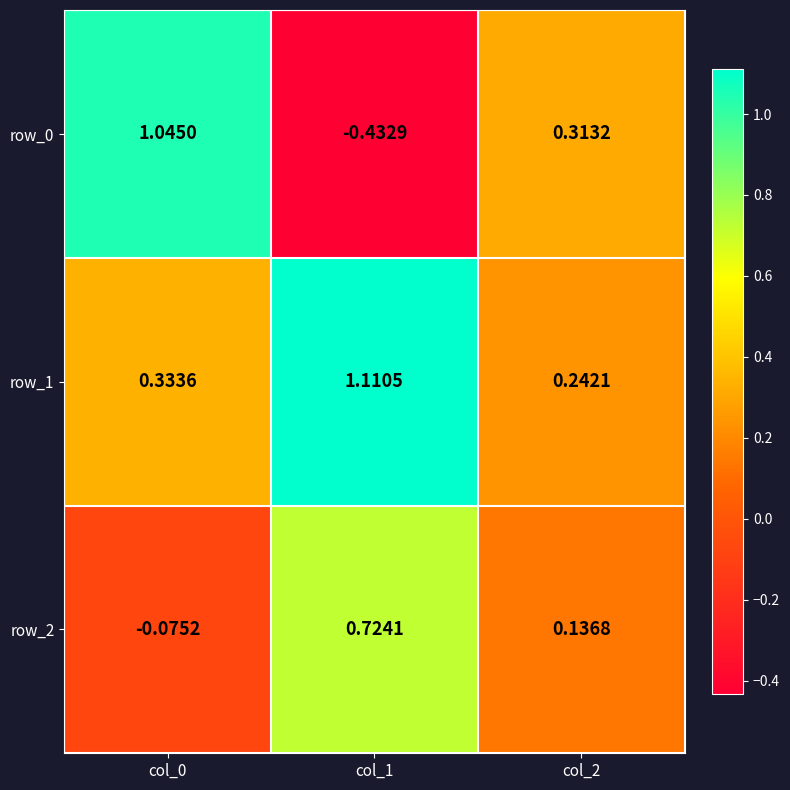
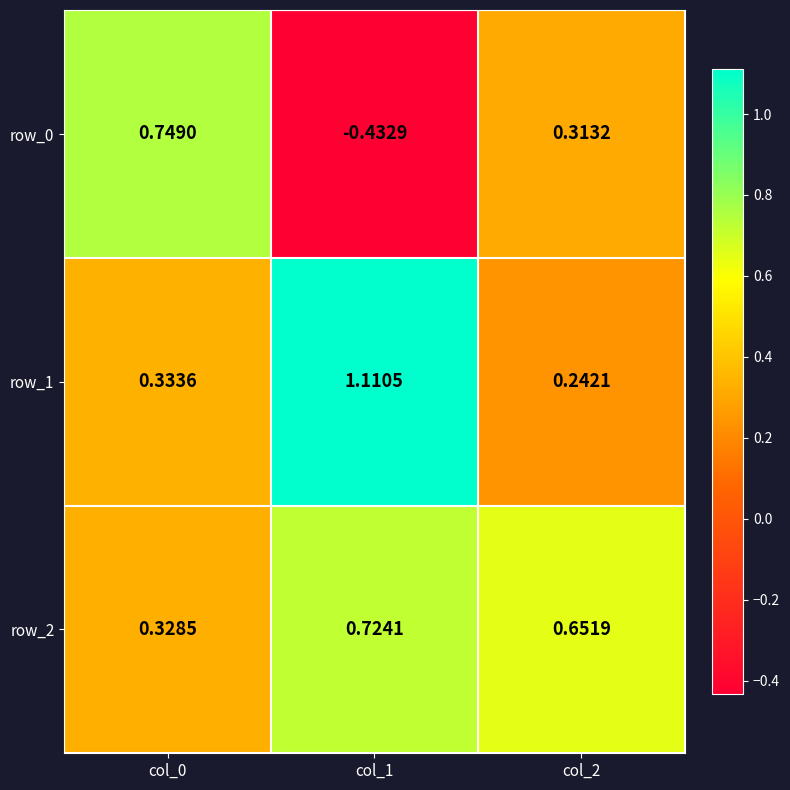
row_0, col_0: 1.0450 -> 0.7490
row_2, col_0: -0.0752 -> 0.3285
row_2, col_2: 0.1368 -> 0.6519
